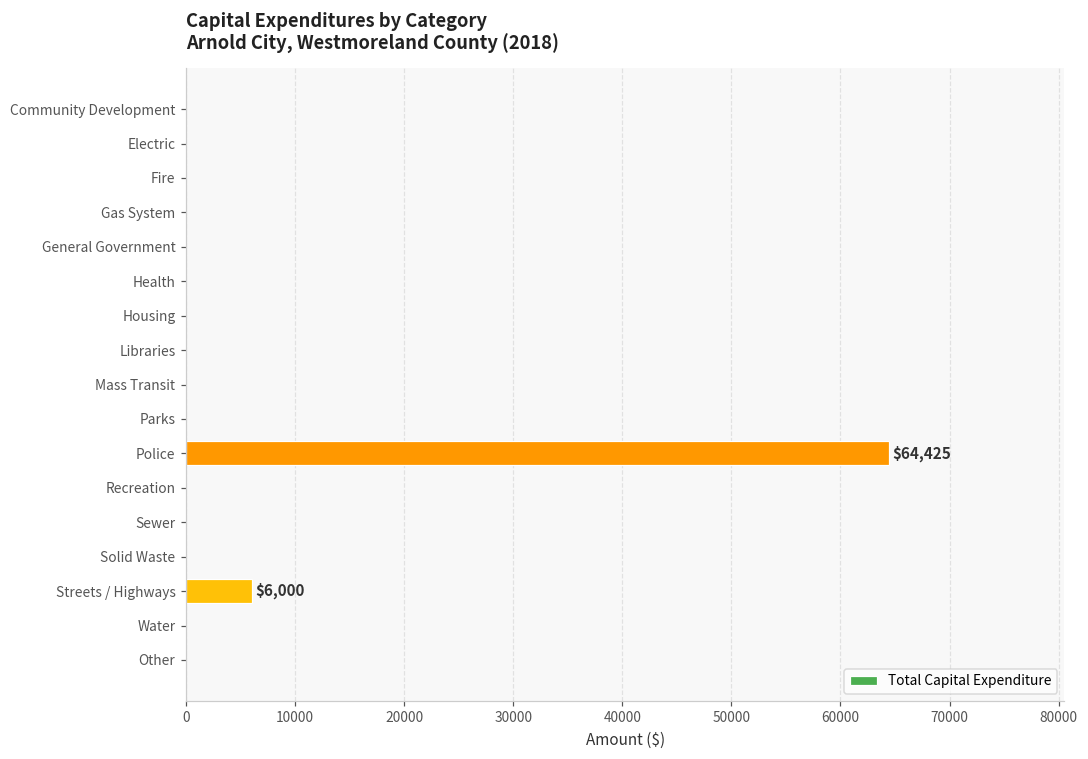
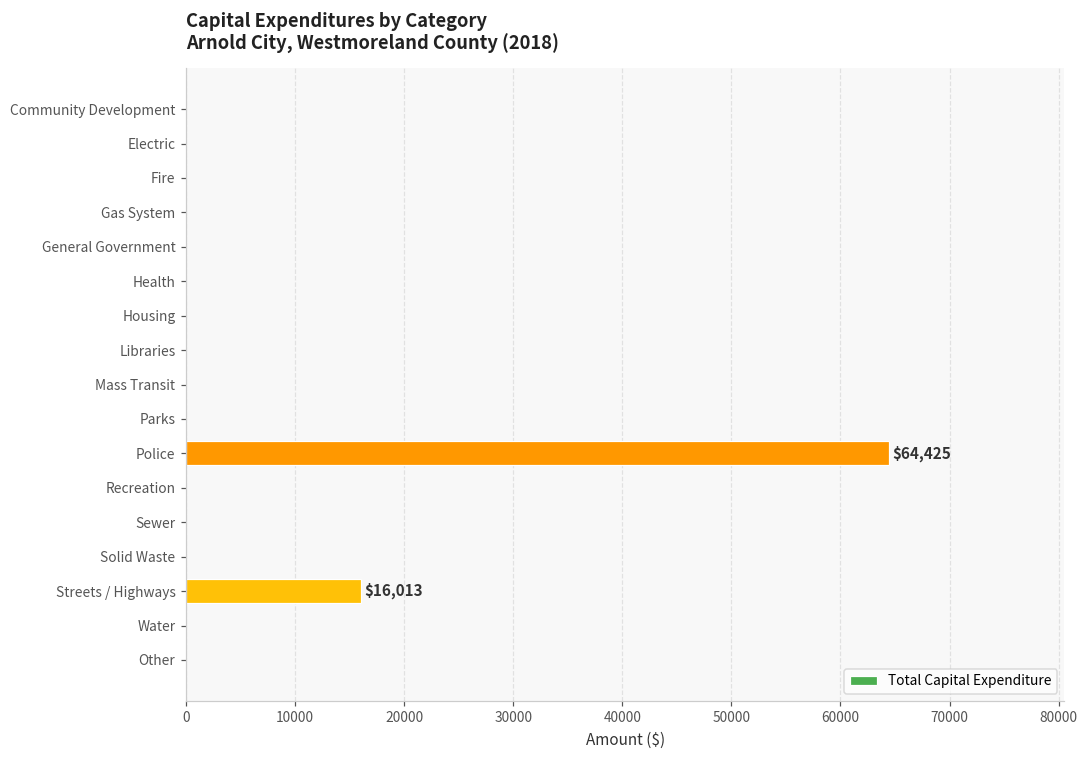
Streets / Highways: $6,000 -> $16,013
